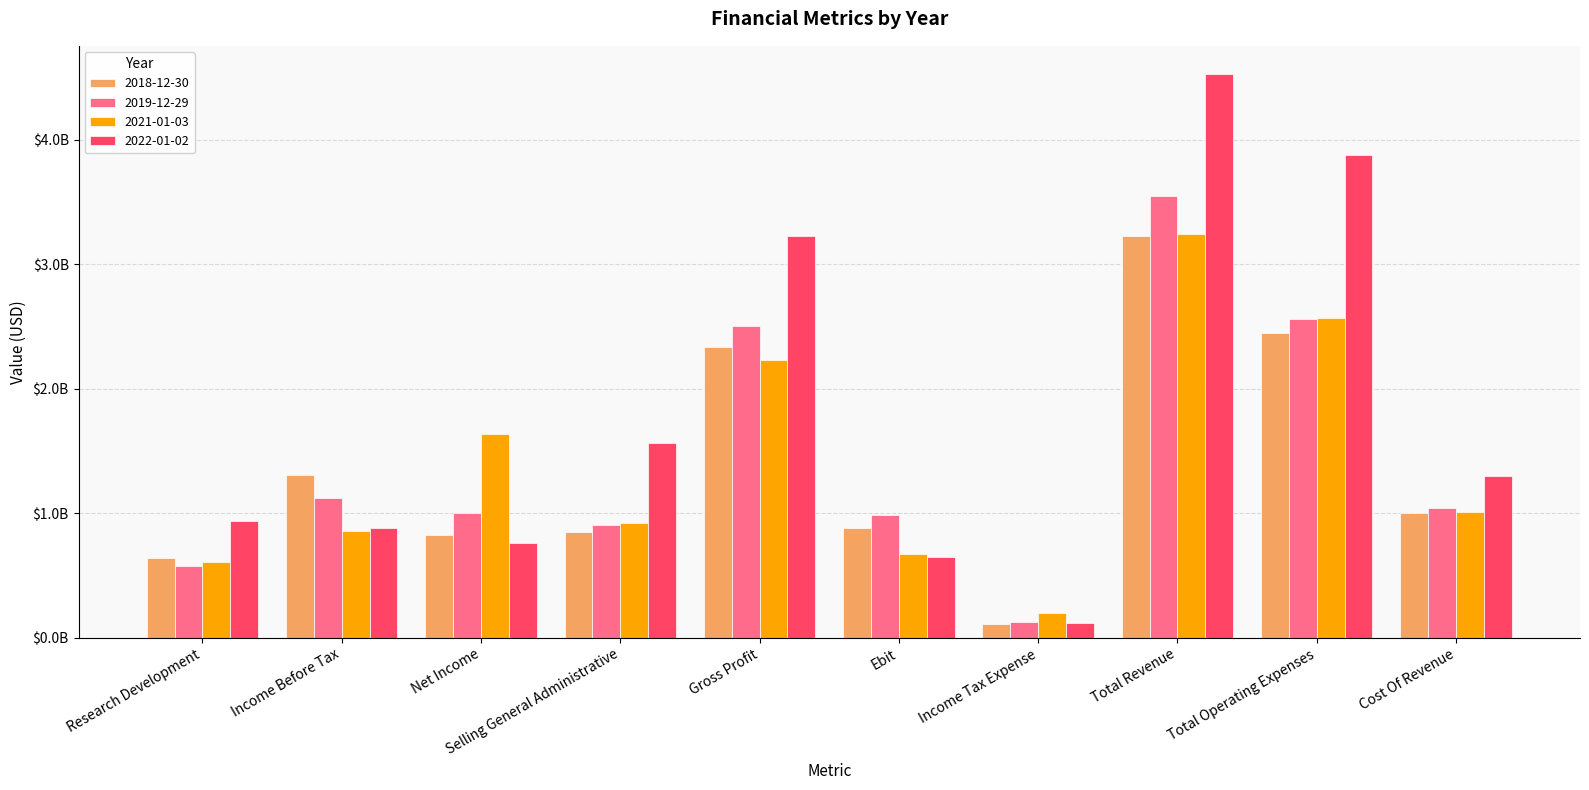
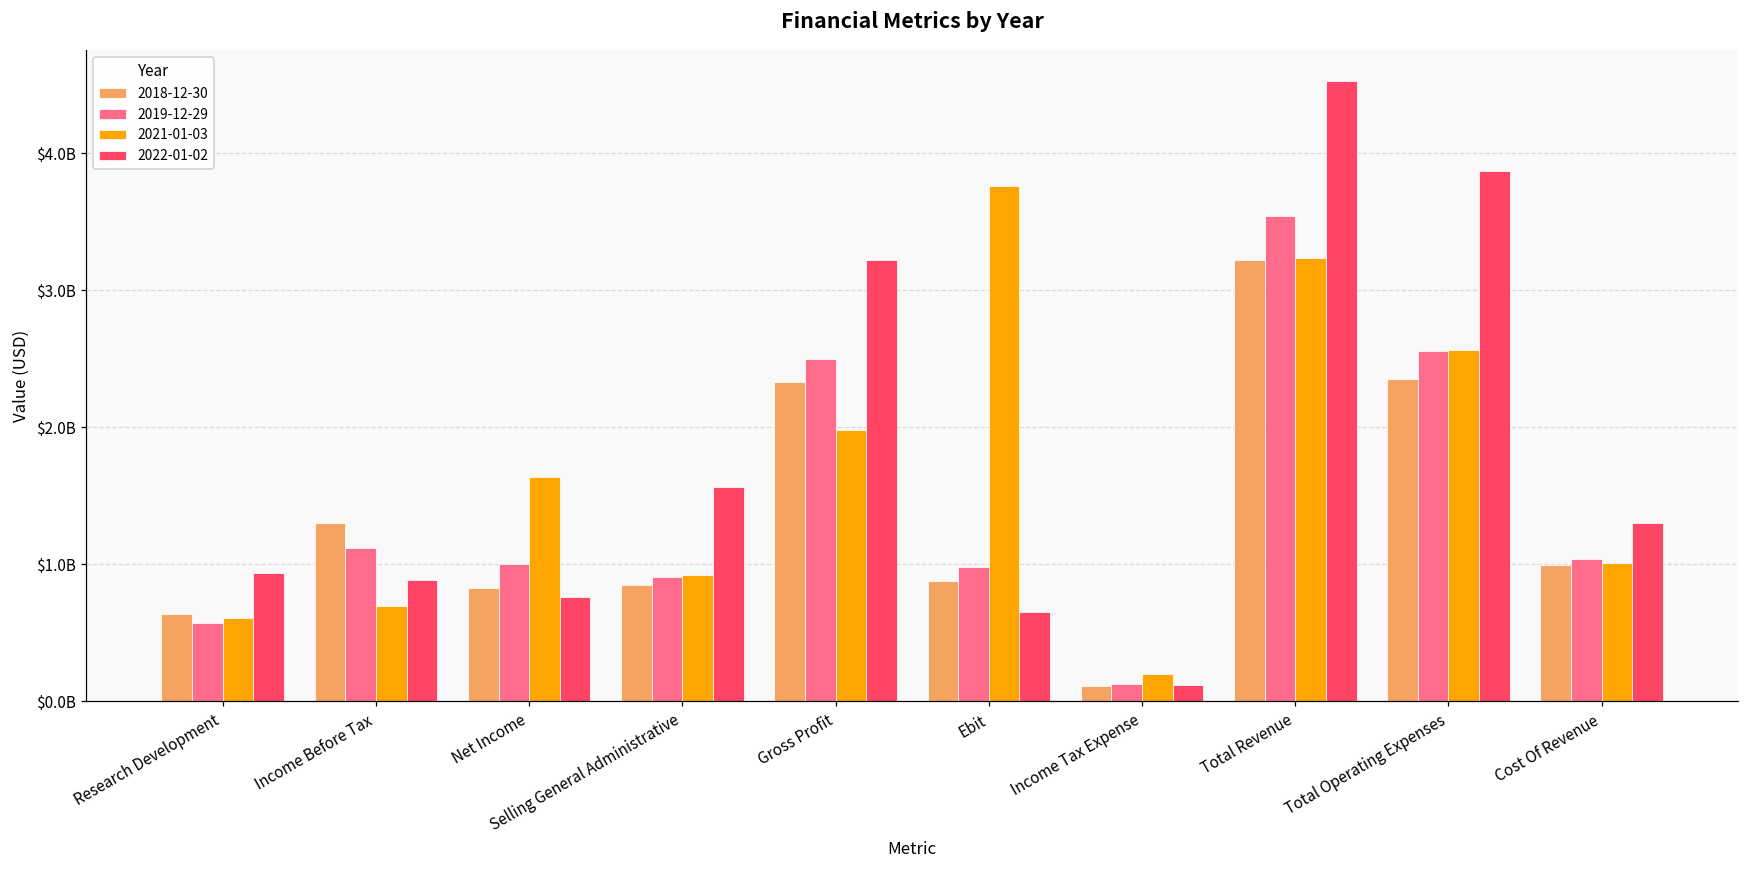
2021-01-03, Income Before Tax: $860000000 -> $690000000
2021-01-03, Gross Profit: $2230000000 -> $1980000000
2021-01-03, Ebit: $670000000 -> $3760000000
2018-12-30, Total Operating Expenses: $2450000000 -> $2350000000
